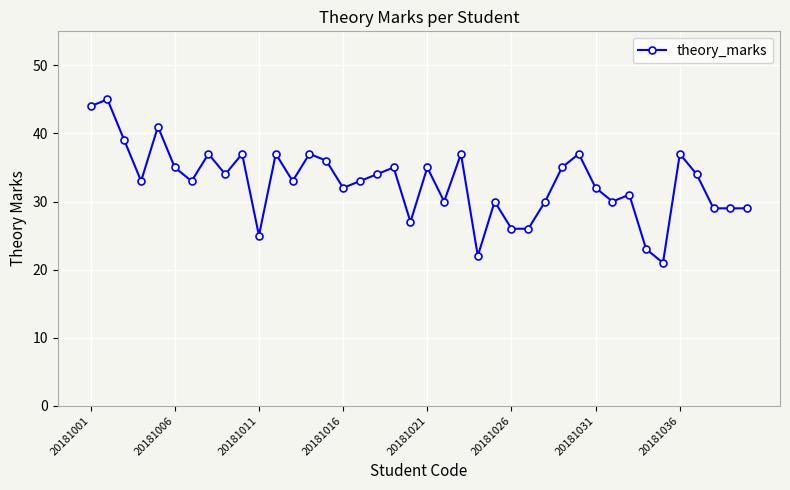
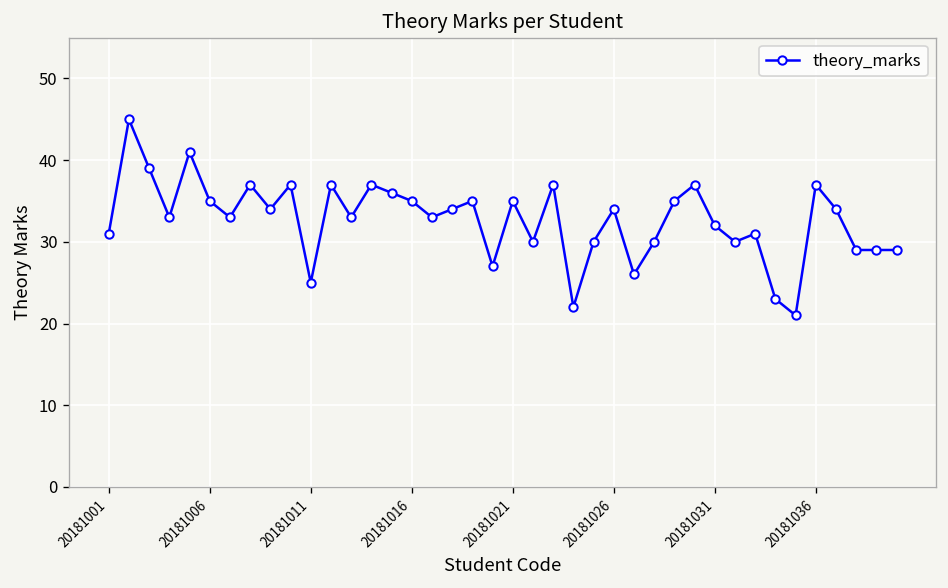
20181001: 44 -> 31
20181016: 32 -> 35
20181026: 26 -> 34
